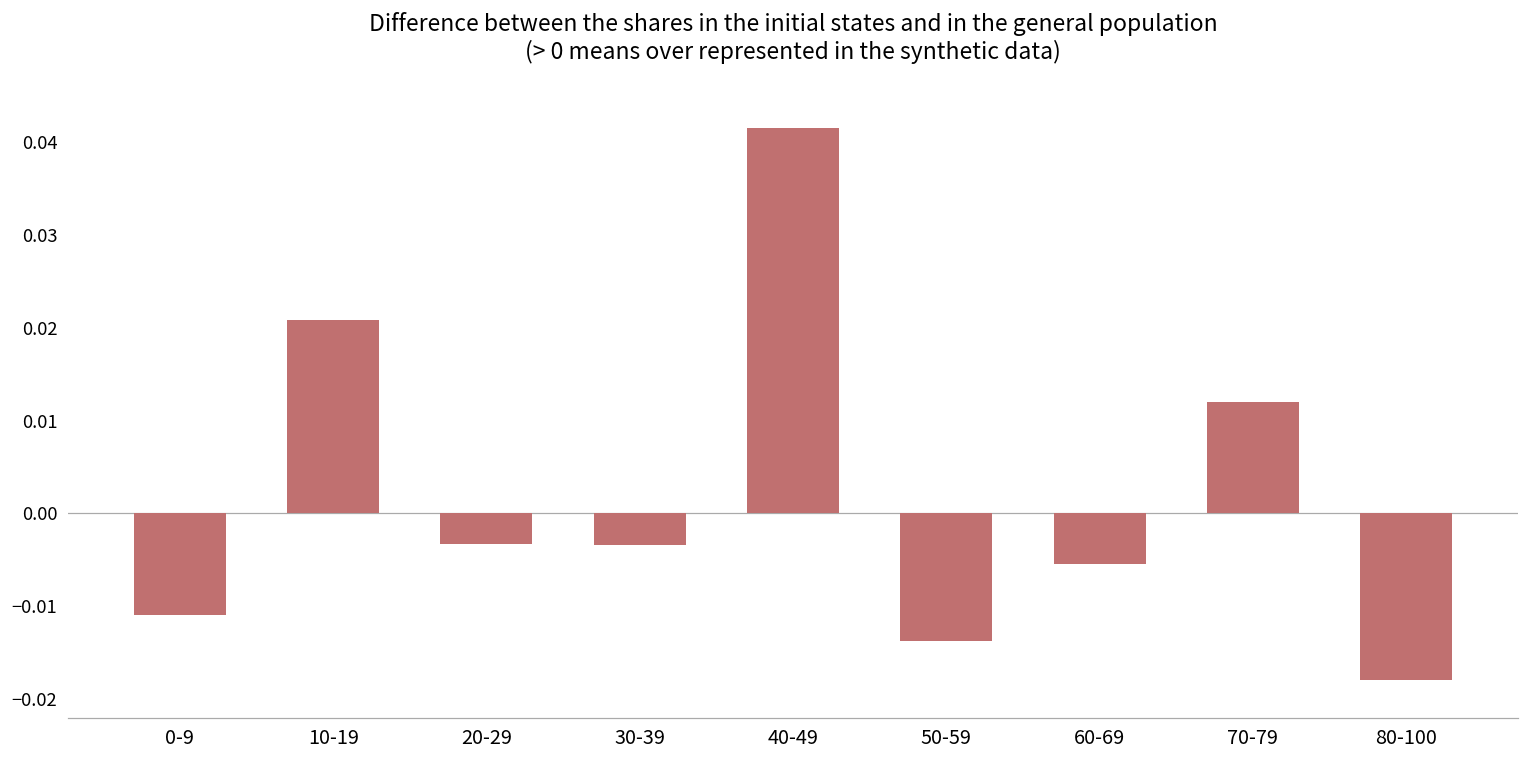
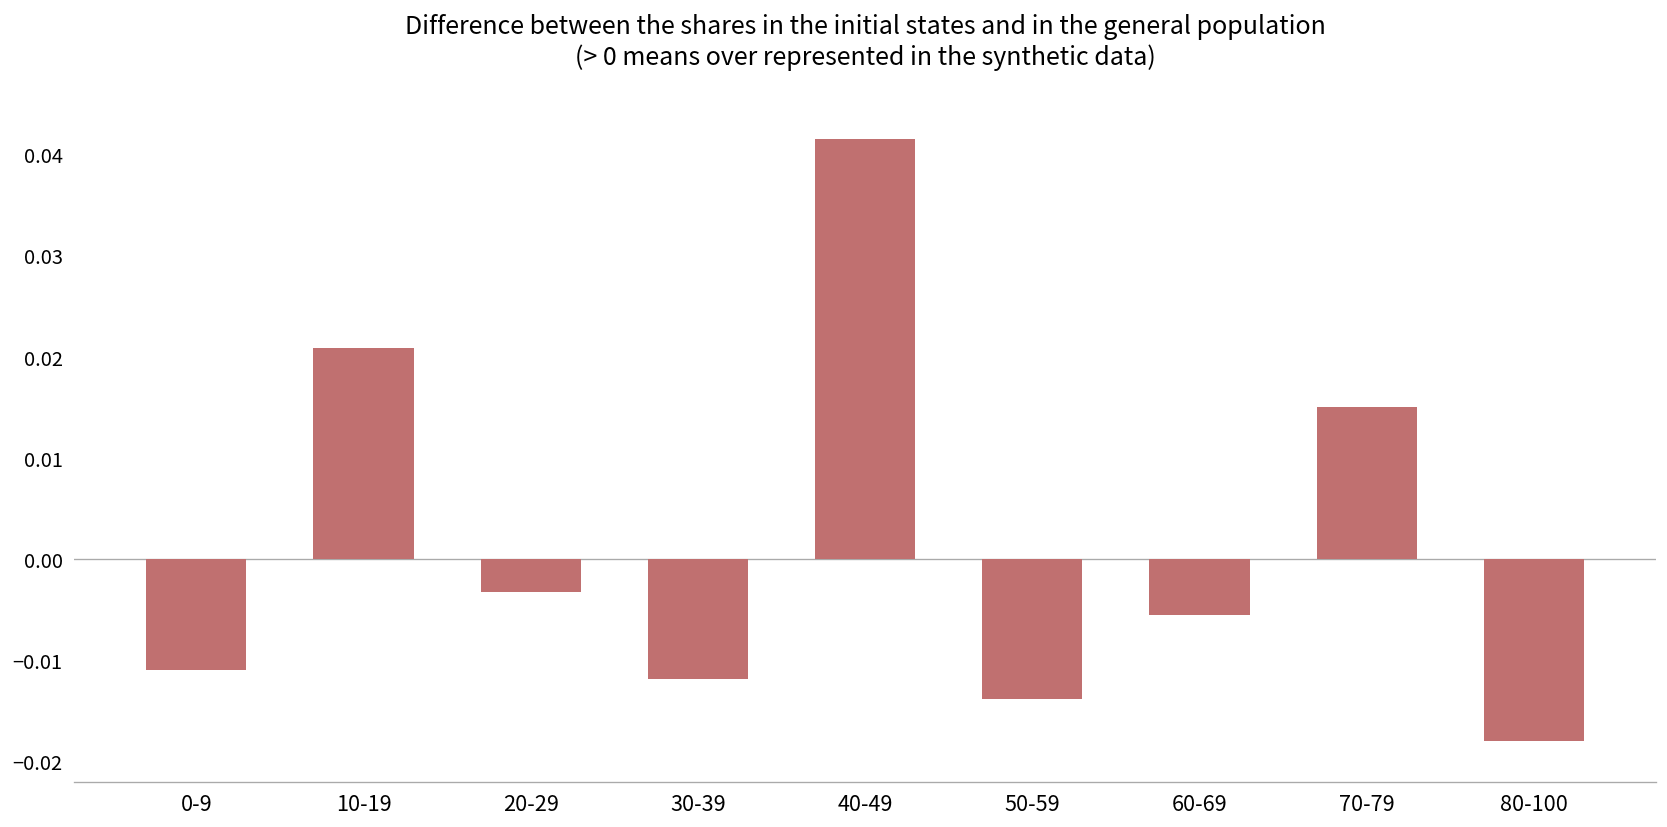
30-39: -0.003 -> -0.012
70-79: 0.012 -> 0.015
